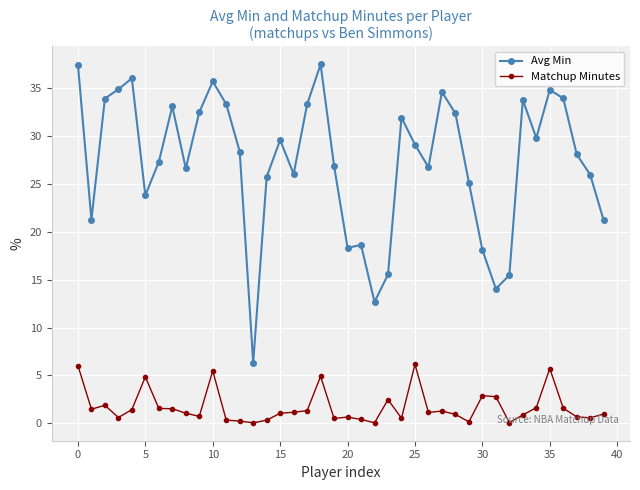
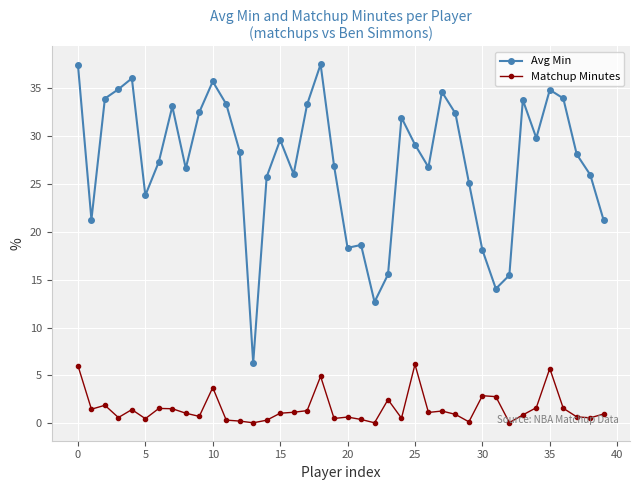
Matchup Minutes, 5: 5 -> 0
Matchup Minutes, 10: 5 -> 4
